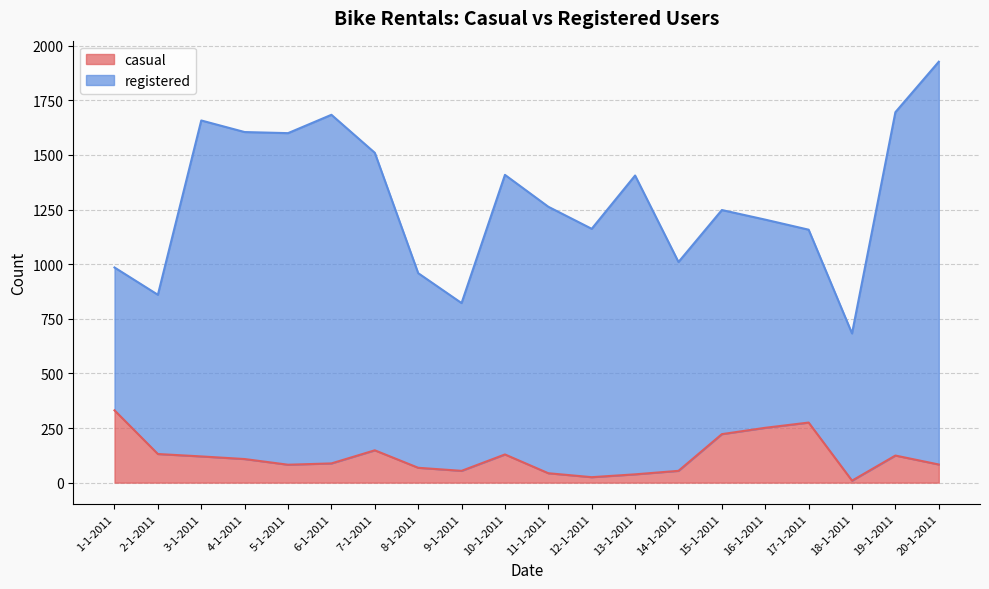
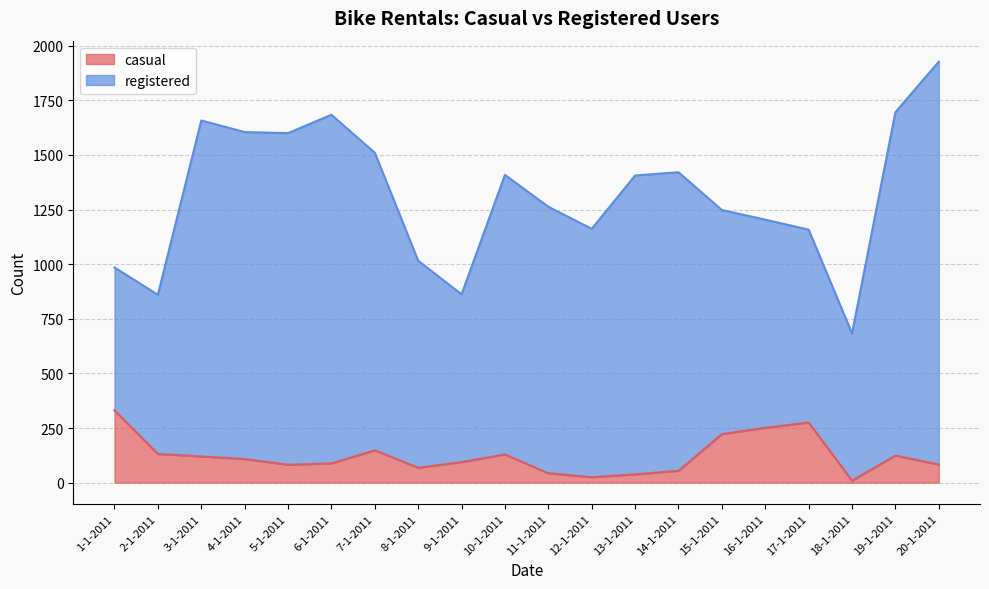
registered, 8-1-2011: 890 -> 950
casual, 9-1-2011: 50 -> 90
registered, 14-1-2011: 960 -> 1370
